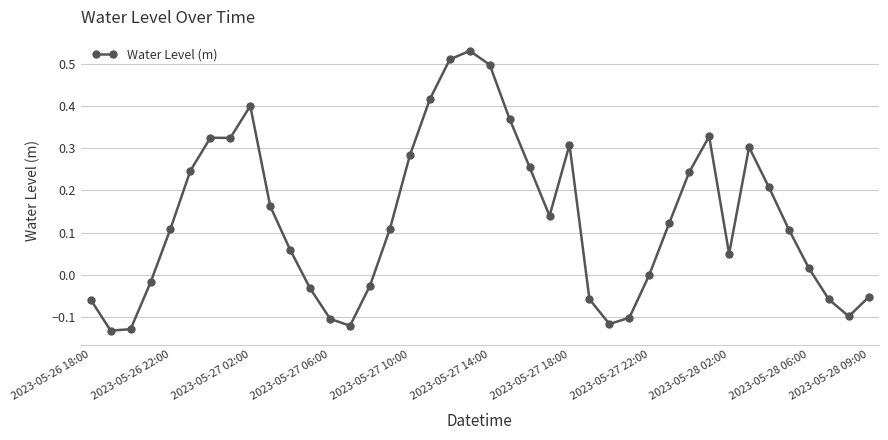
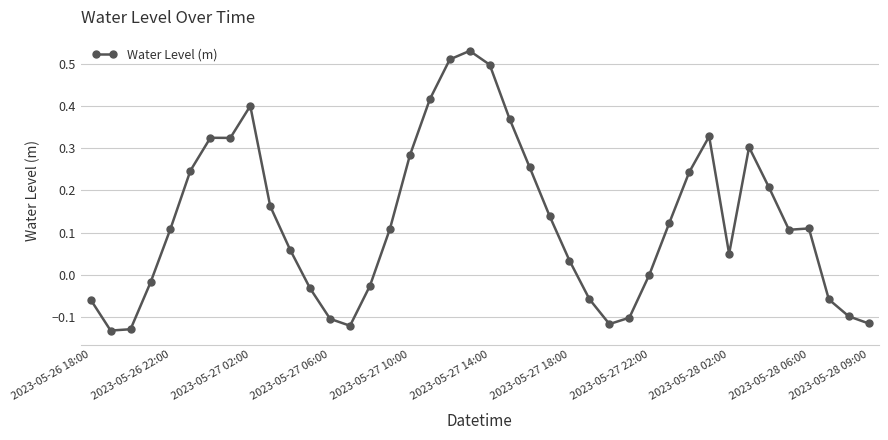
2023-05-27 18:00: 0.31 -> 0.03
2023-05-28 06:00: 0.02 -> 0.11
2023-05-28 09:00: -0.05 -> -0.12
